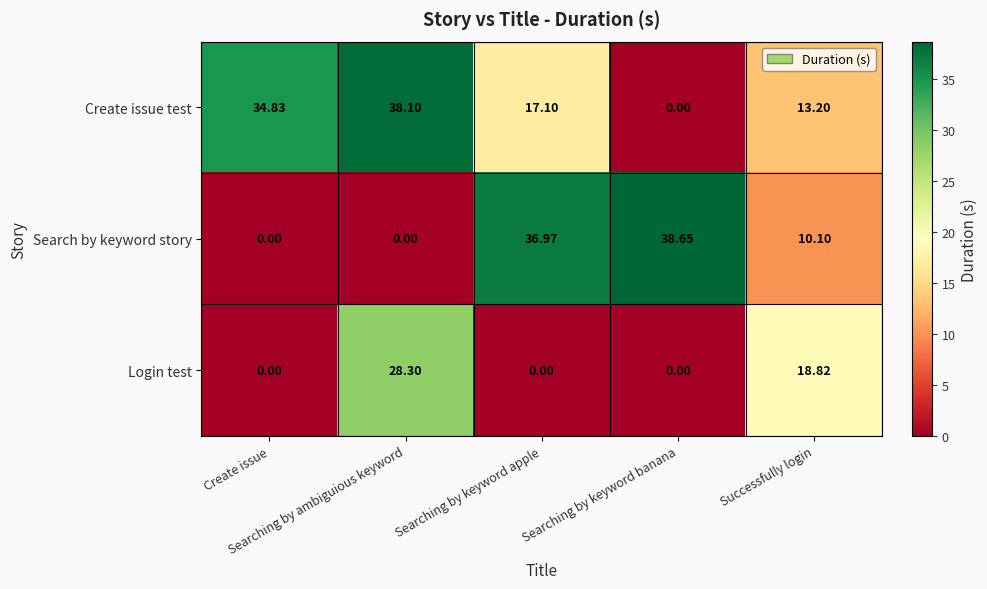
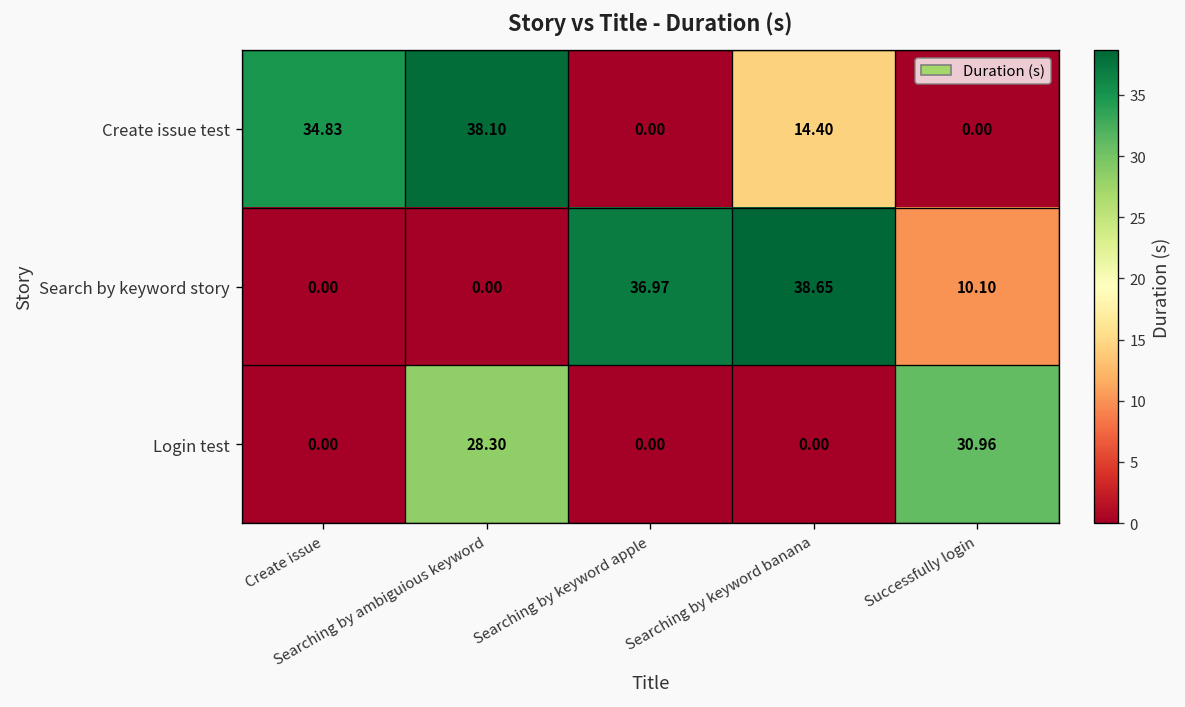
Create issue test, Searching by keyword apple: 17.10 -> 0.00
Create issue test, Searching by keyword banana: 0.00 -> 14.40
Create issue test, Successfully login: 13.20 -> 0.00
Login test, Successfully login: 18.82 -> 30.96
